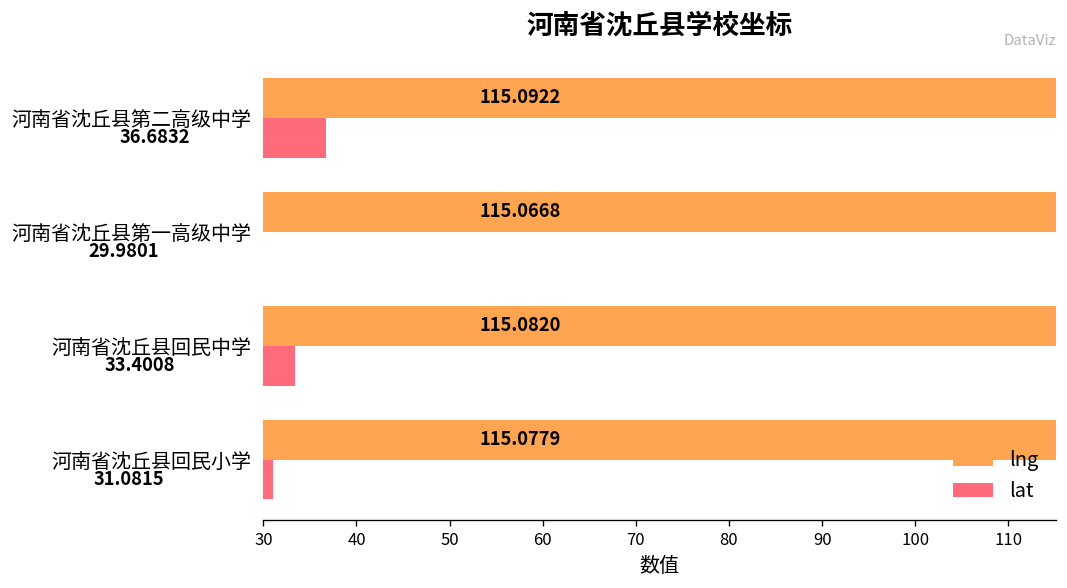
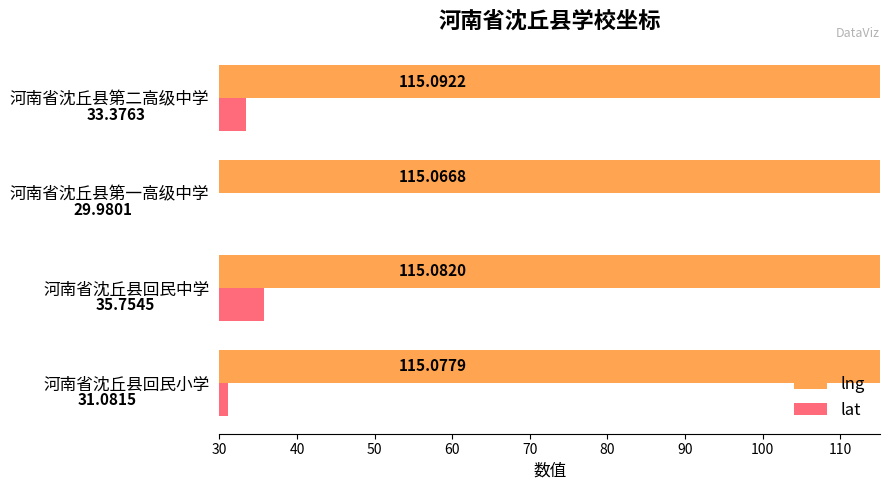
lat, 河南省沈丘县第二高级中学: 36.6832 -> 33.3763
lat, 河南省沈丘县回民中学: 33.4008 -> 35.7545
